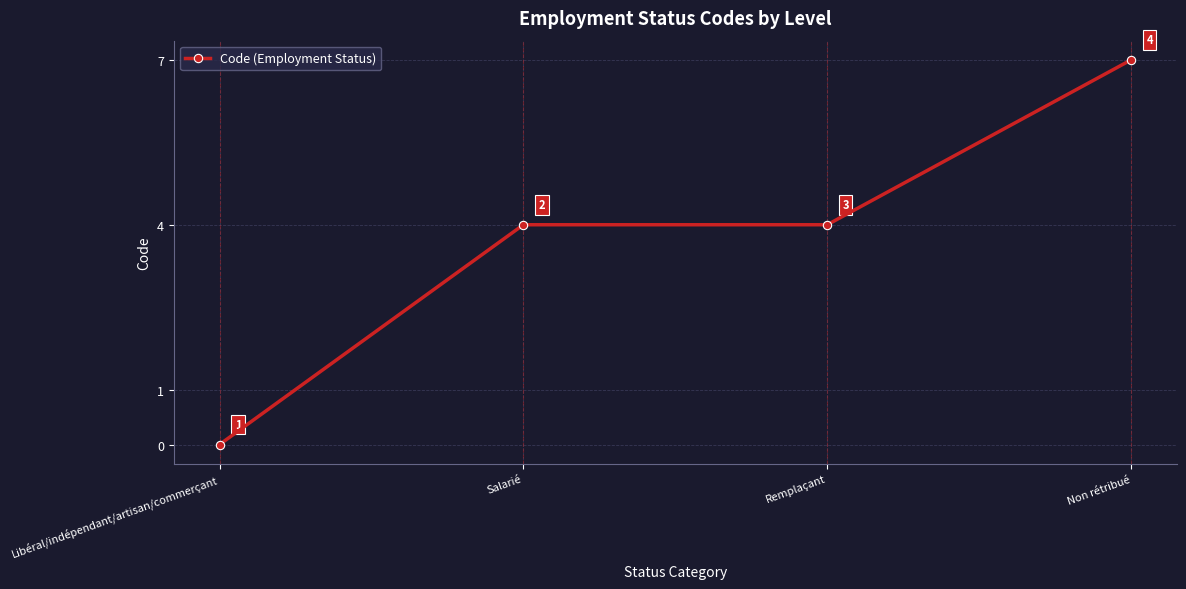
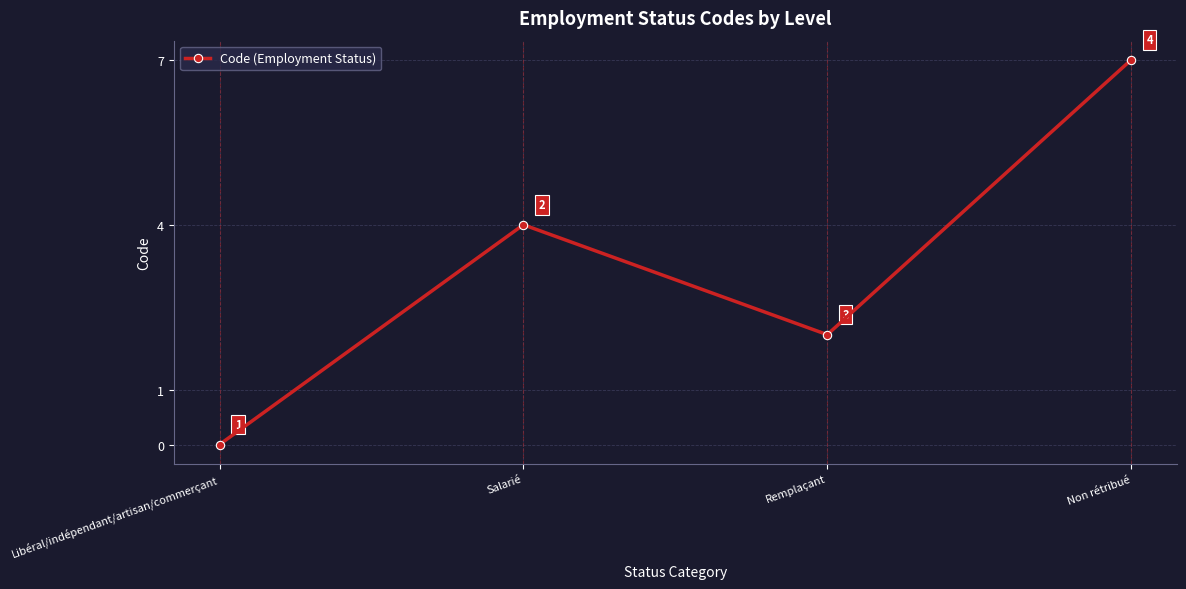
Remplaçant: 4 -> 2
